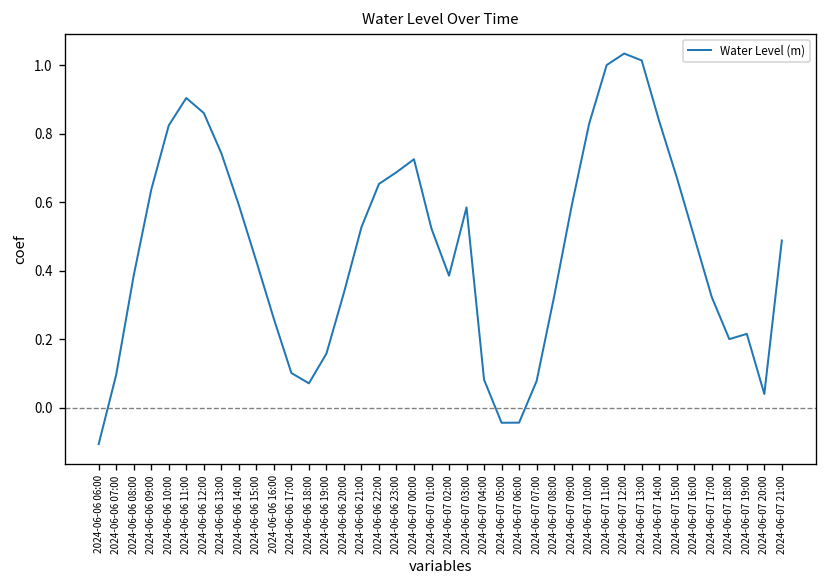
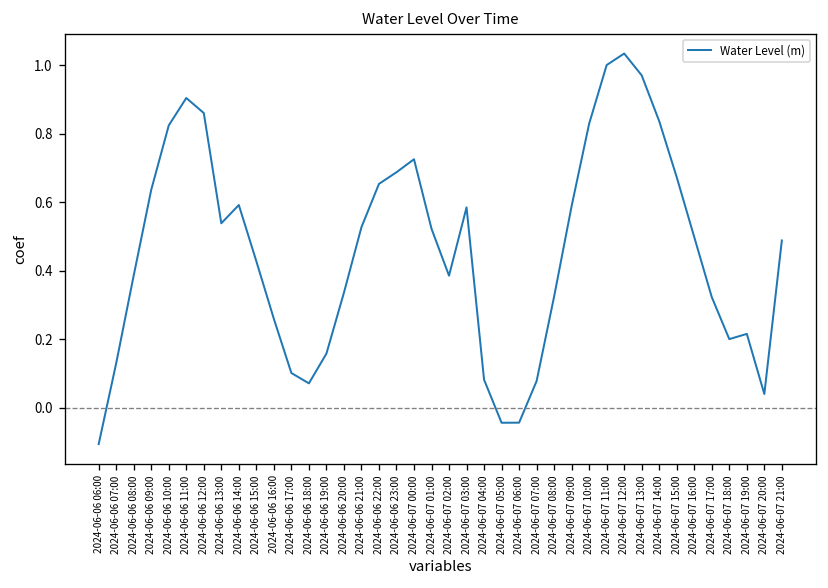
2024-06-06 07:00: 0.10 -> 0.13
2024-06-06 13:00: 0.74 -> 0.54
2024-06-07 13:00: 1.01 -> 0.97
